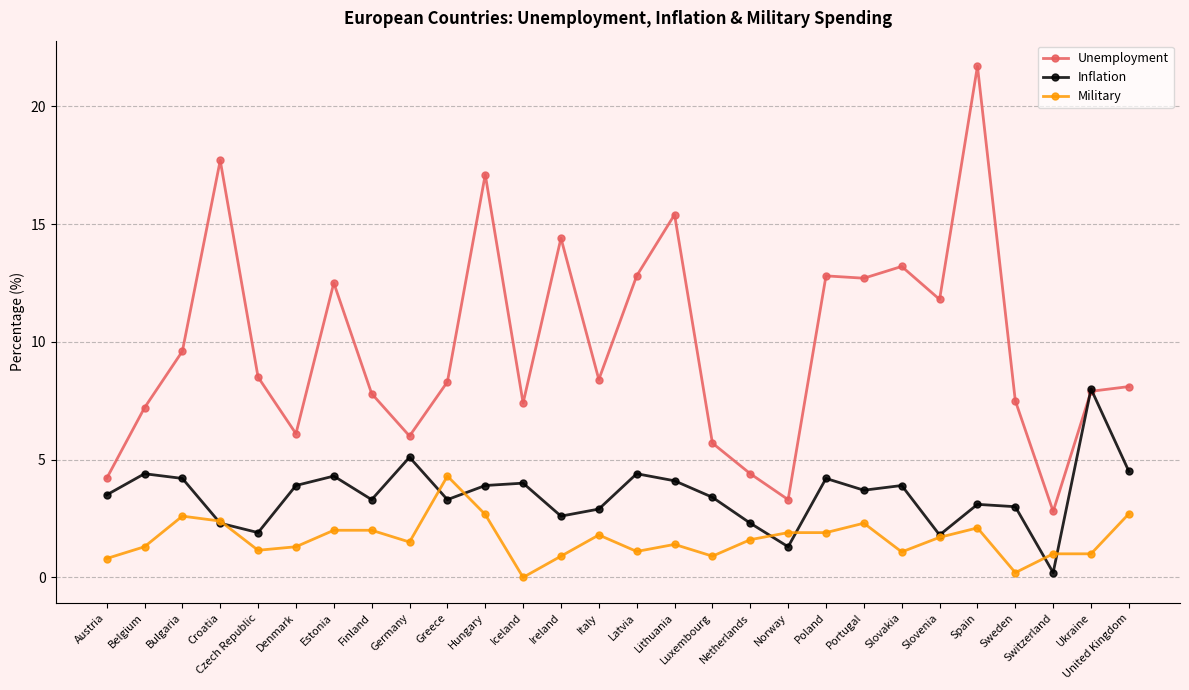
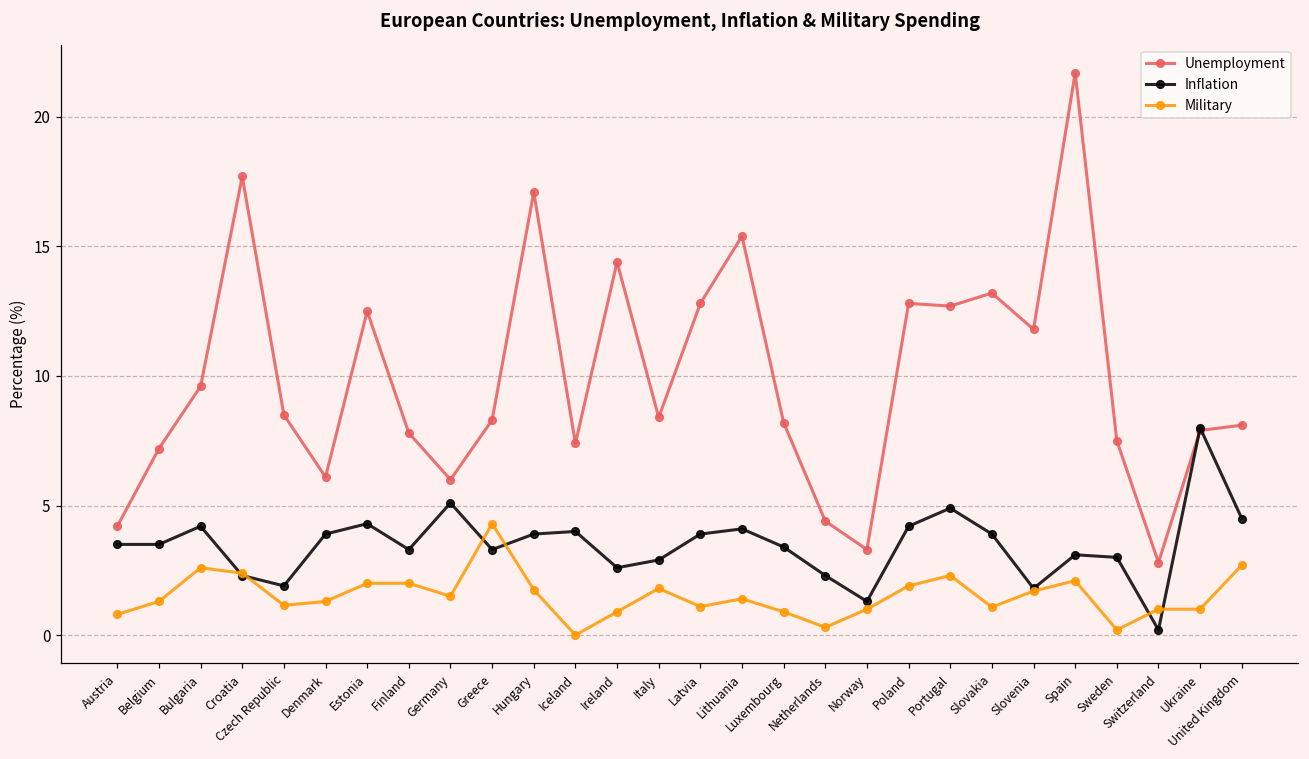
Inflation, Belgium: 4.4 -> 3.5
Military, Hungary: 2.7 -> 1.8
Inflation, Latvia: 4.4 -> 3.9
Unemployment, Luxembourg: 5.7 -> 8.2
Military, Netherlands: 1.6 -> 0.3
Military, Norway: 1.9 -> 1.0
Inflation, Portugal: 3.7 -> 4.9
